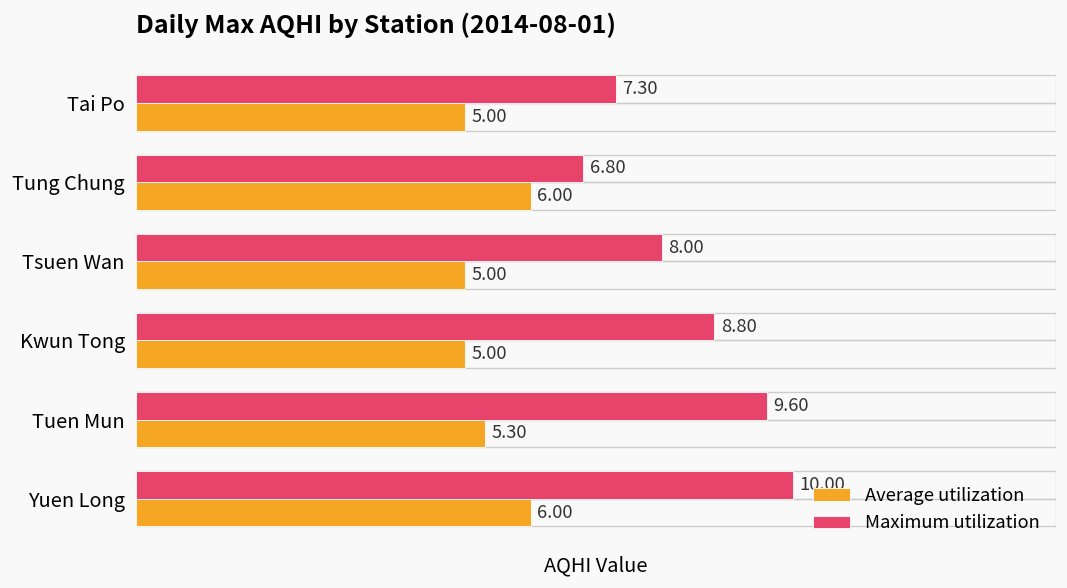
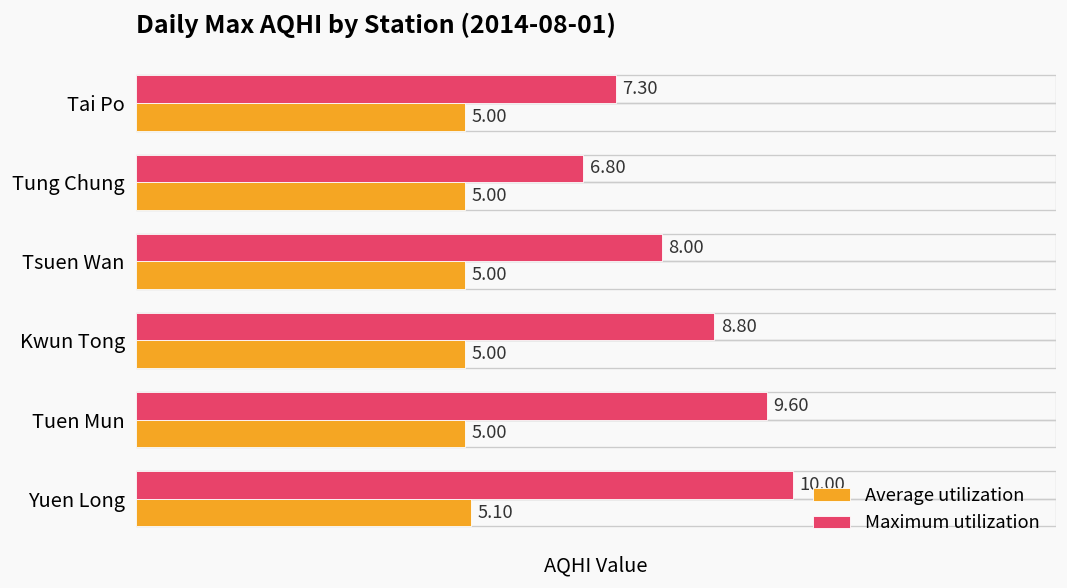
Average utilization, Tung Chung: 6.00 -> 5.00
Average utilization, Tuen Mun: 5.30 -> 5.00
Average utilization, Yuen Long: 6.00 -> 5.10
